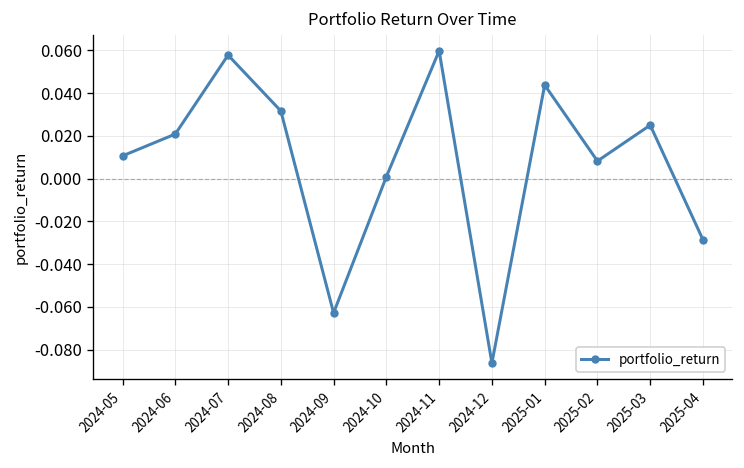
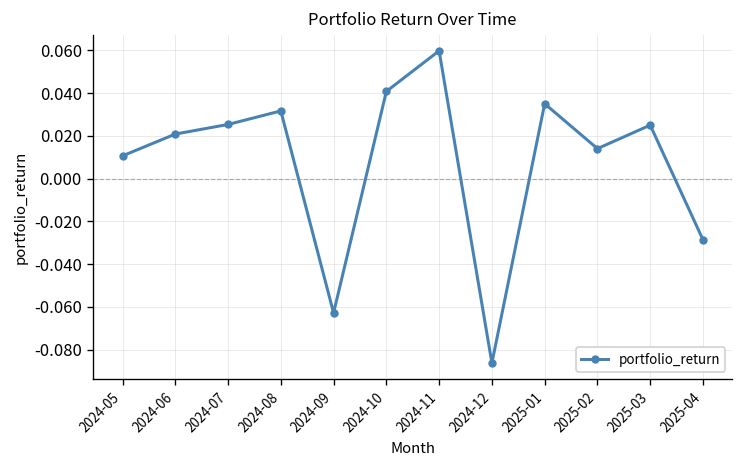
2024-07: 0.058 -> 0.025
2024-10: 0.001 -> 0.041
2025-01: 0.044 -> 0.035
2025-02: 0.008 -> 0.014
